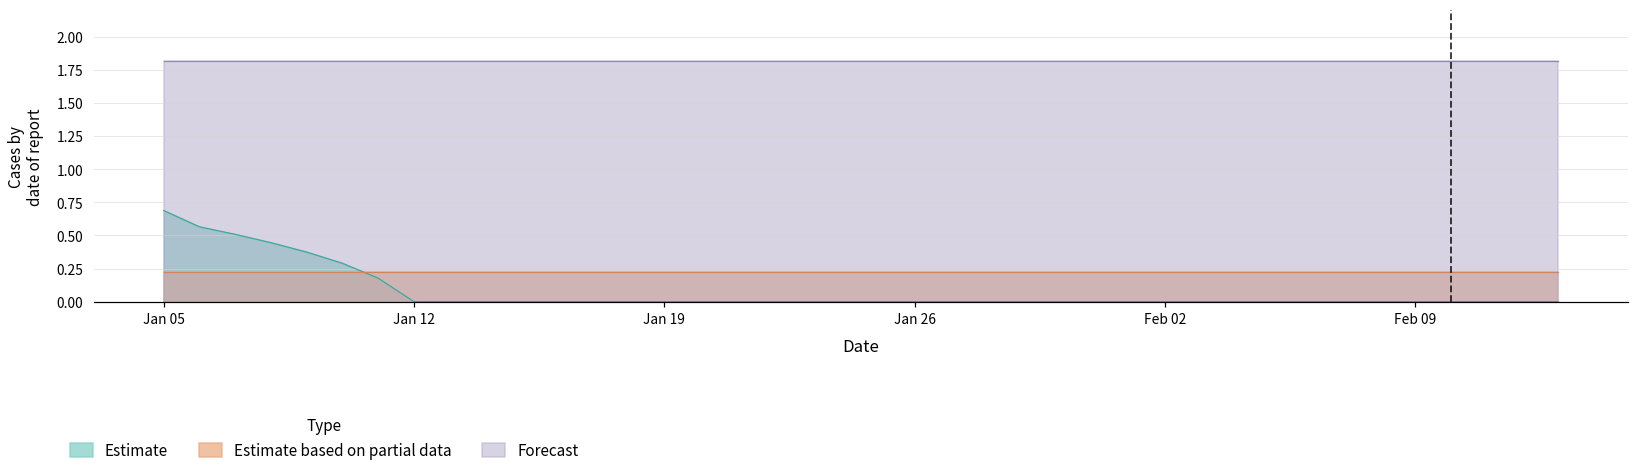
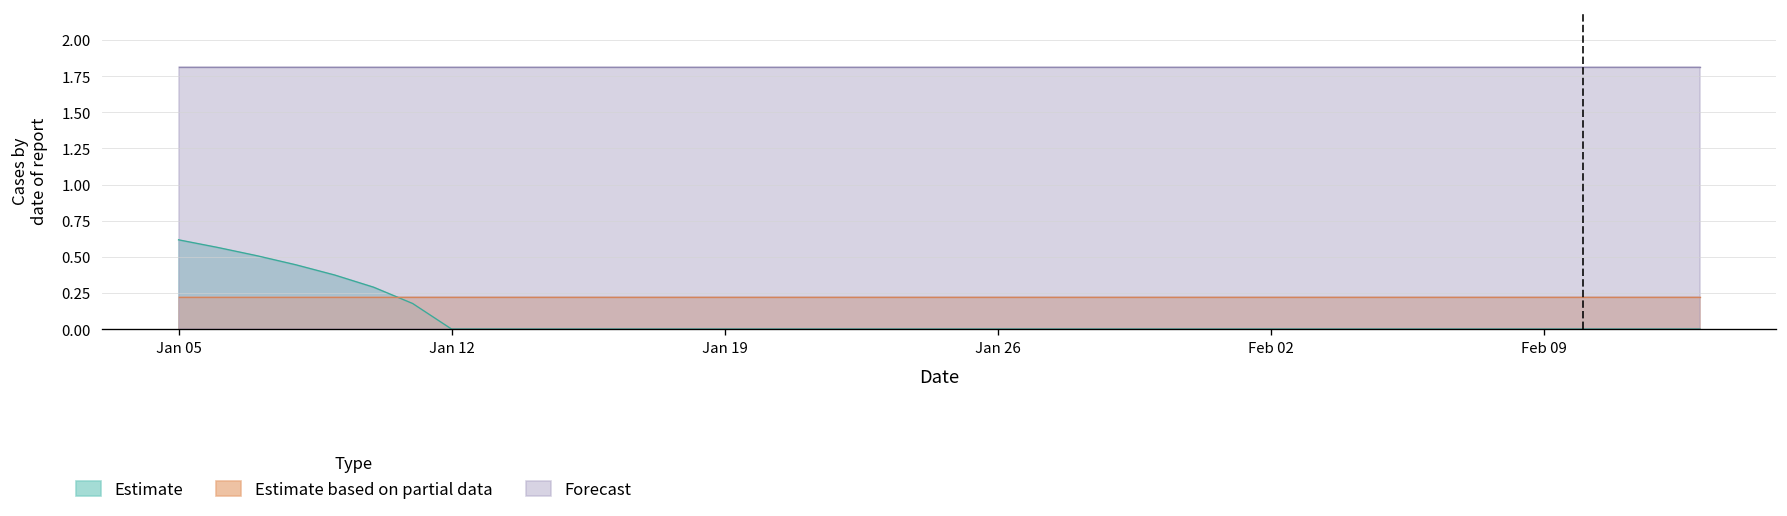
Estimate, Jan 05: 0.69 -> 0.62
